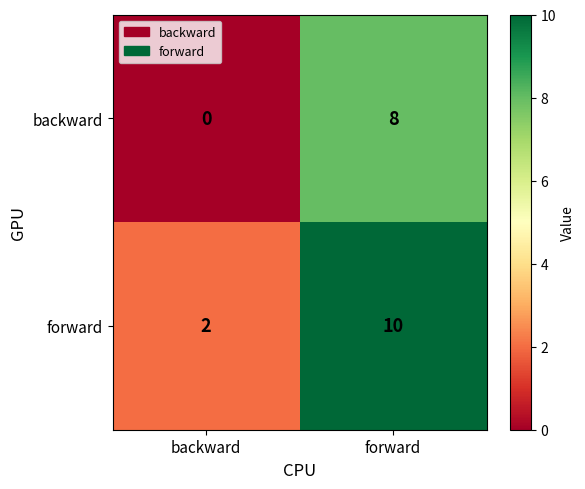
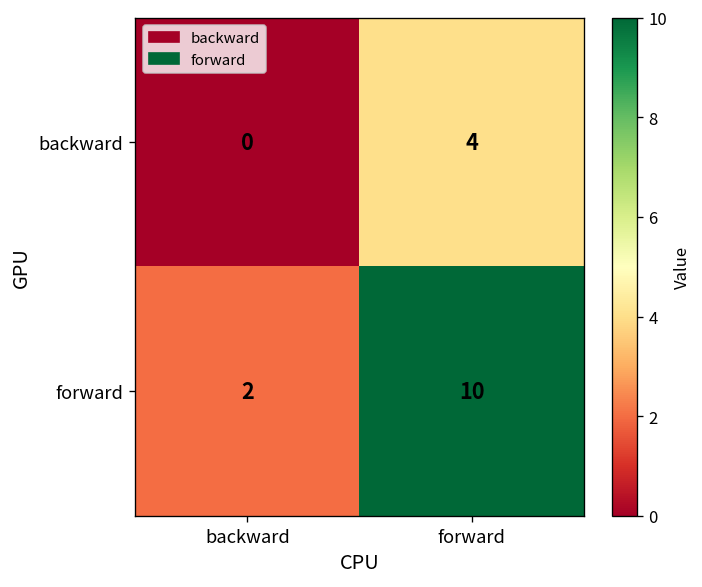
backward, forward: 8 -> 4
